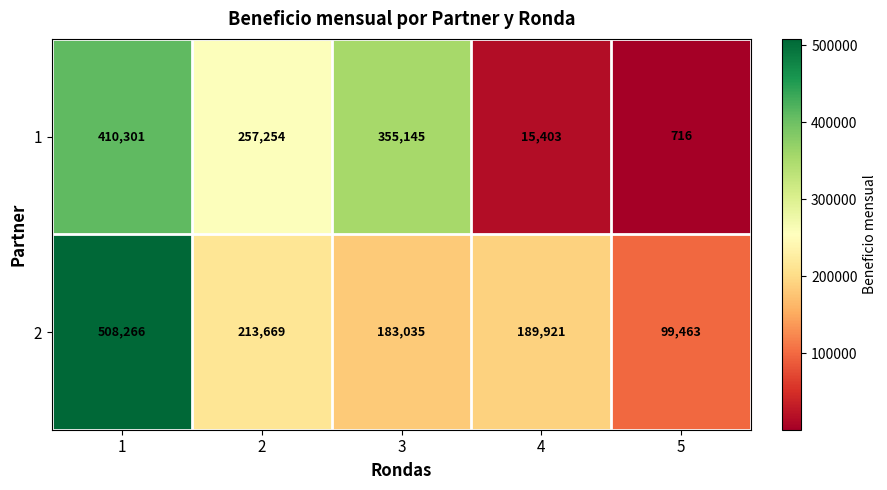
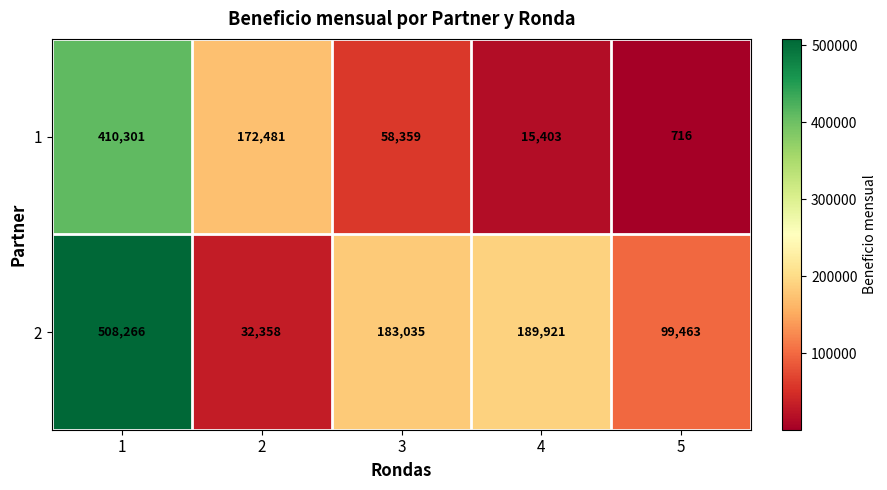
1, 2: 257,254 -> 172,481
1, 3: 355,145 -> 58,359
2, 2: 213,669 -> 32,358
